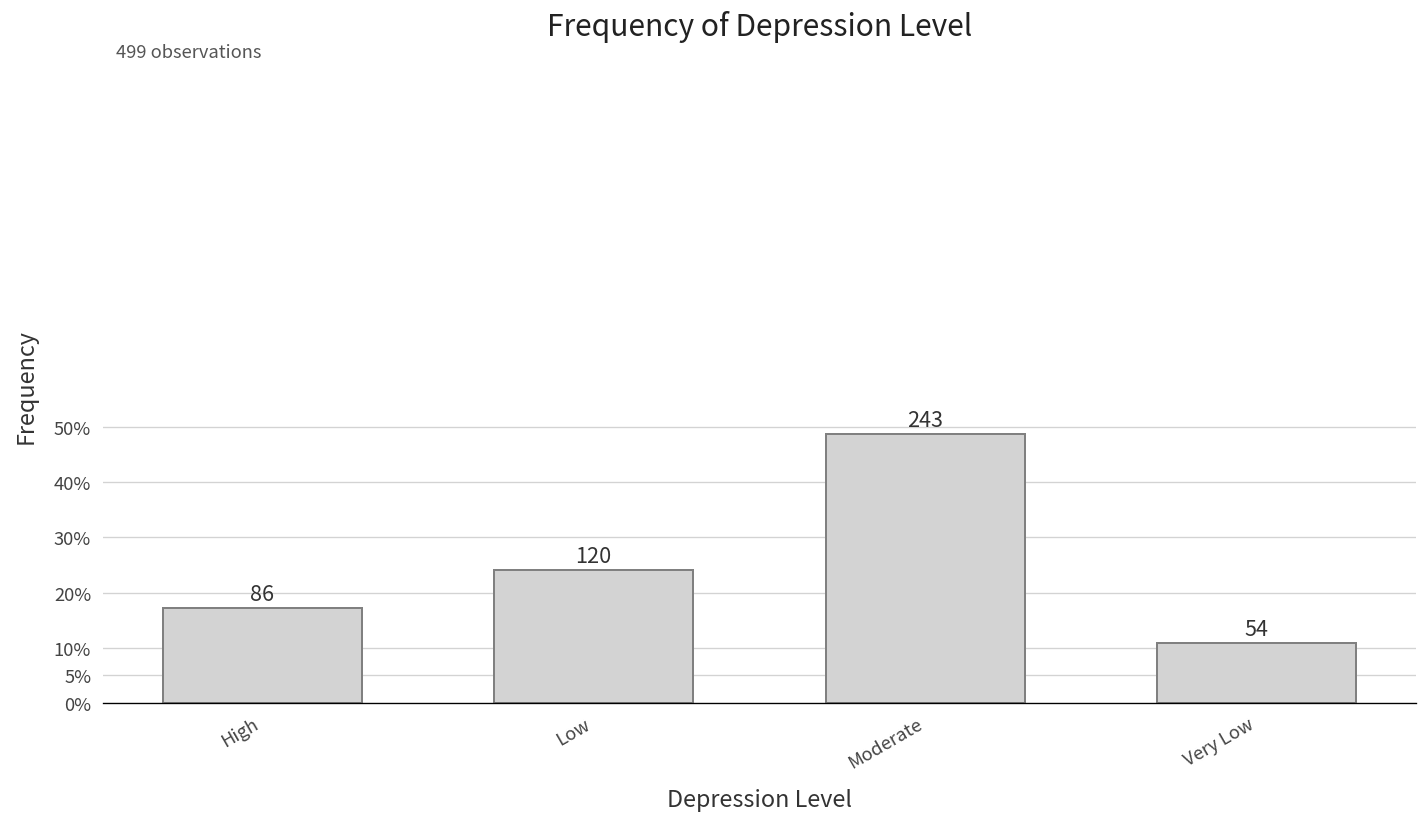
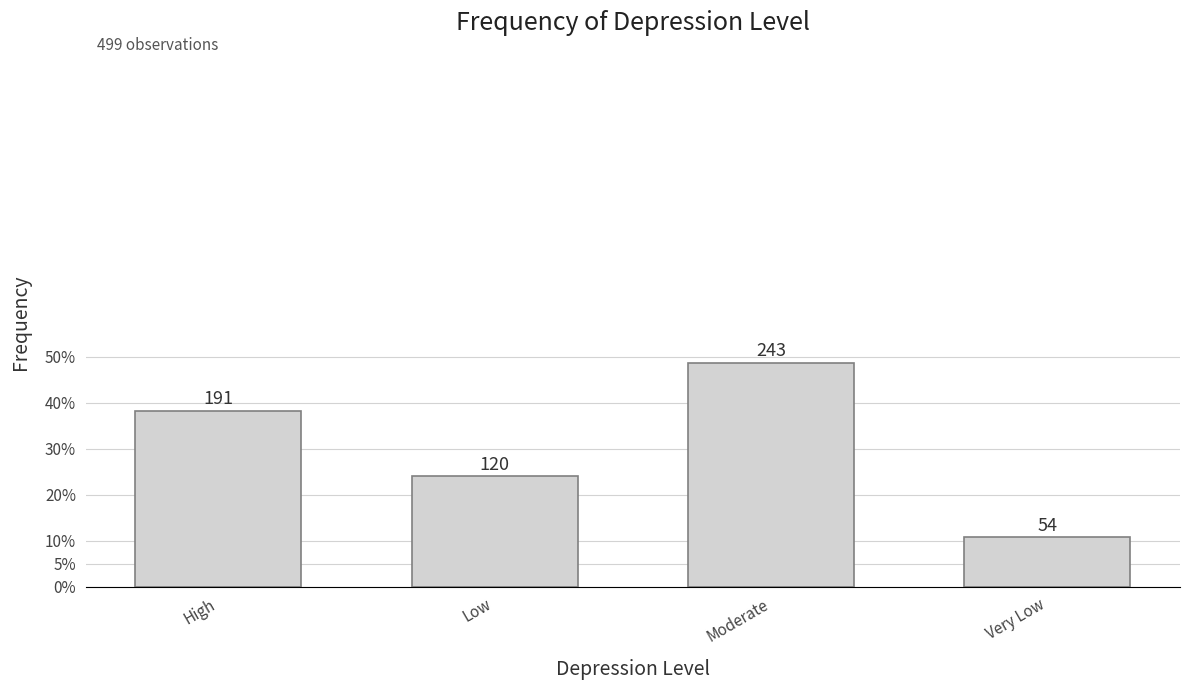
High: 86 -> 191
